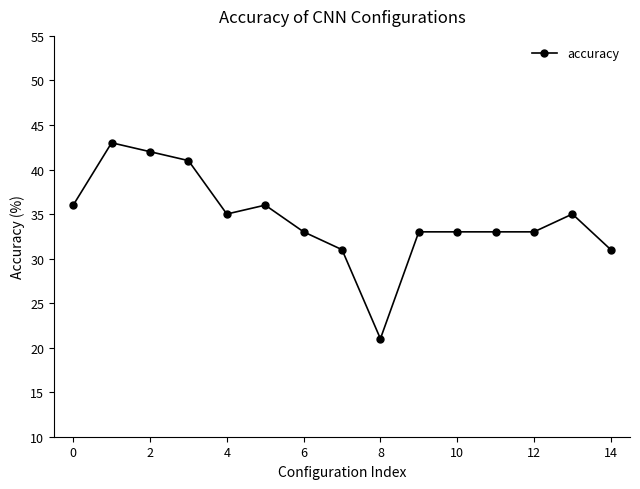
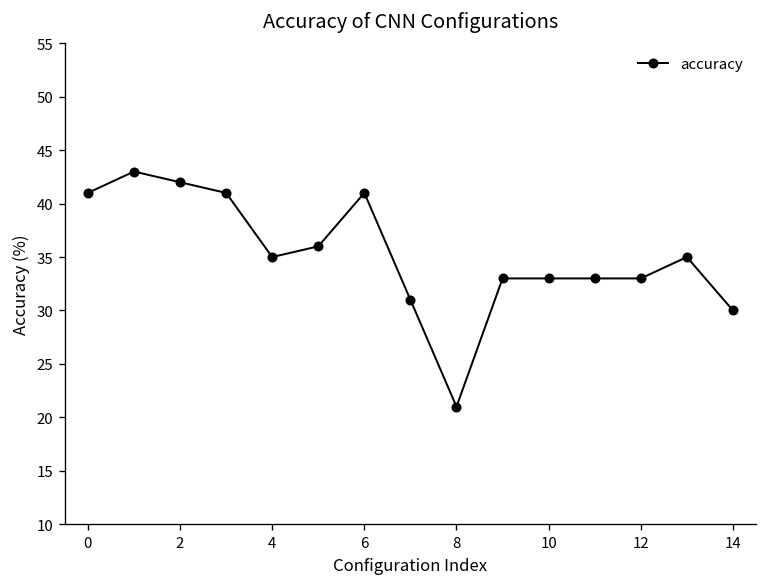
0: 36 -> 41
6: 33 -> 41
14: 31 -> 30
